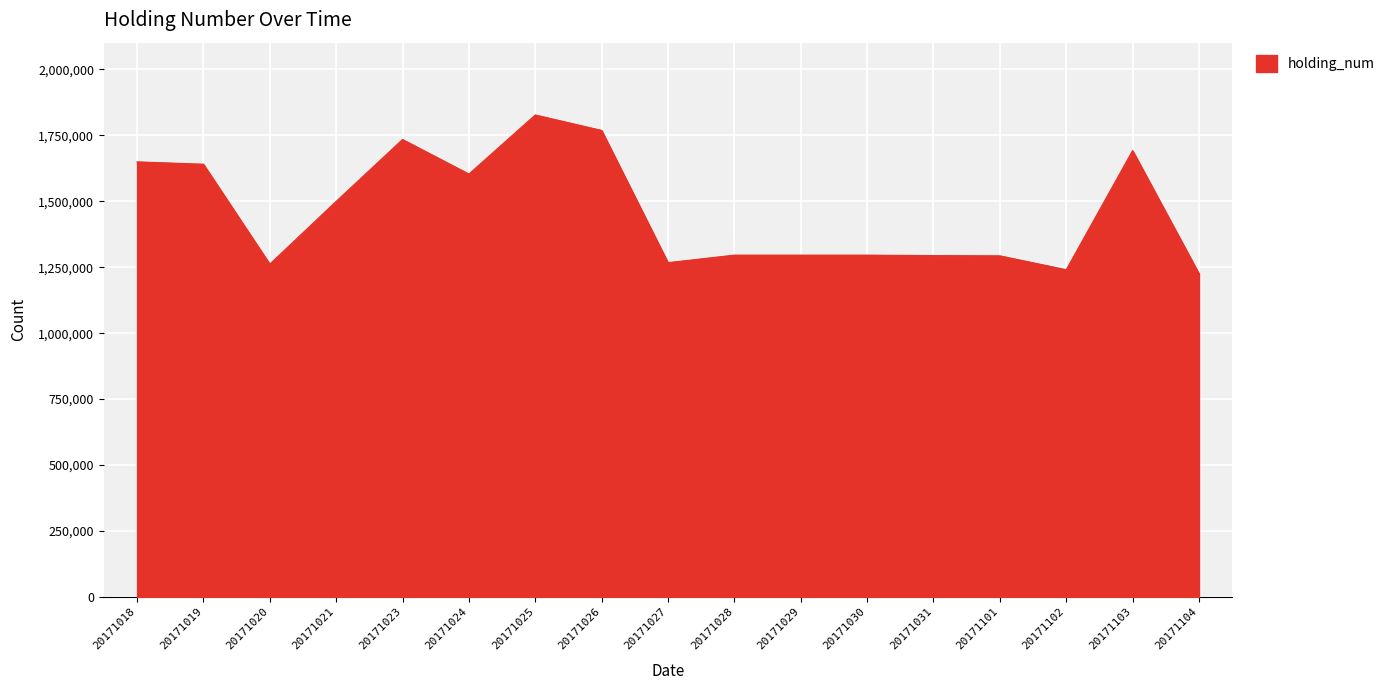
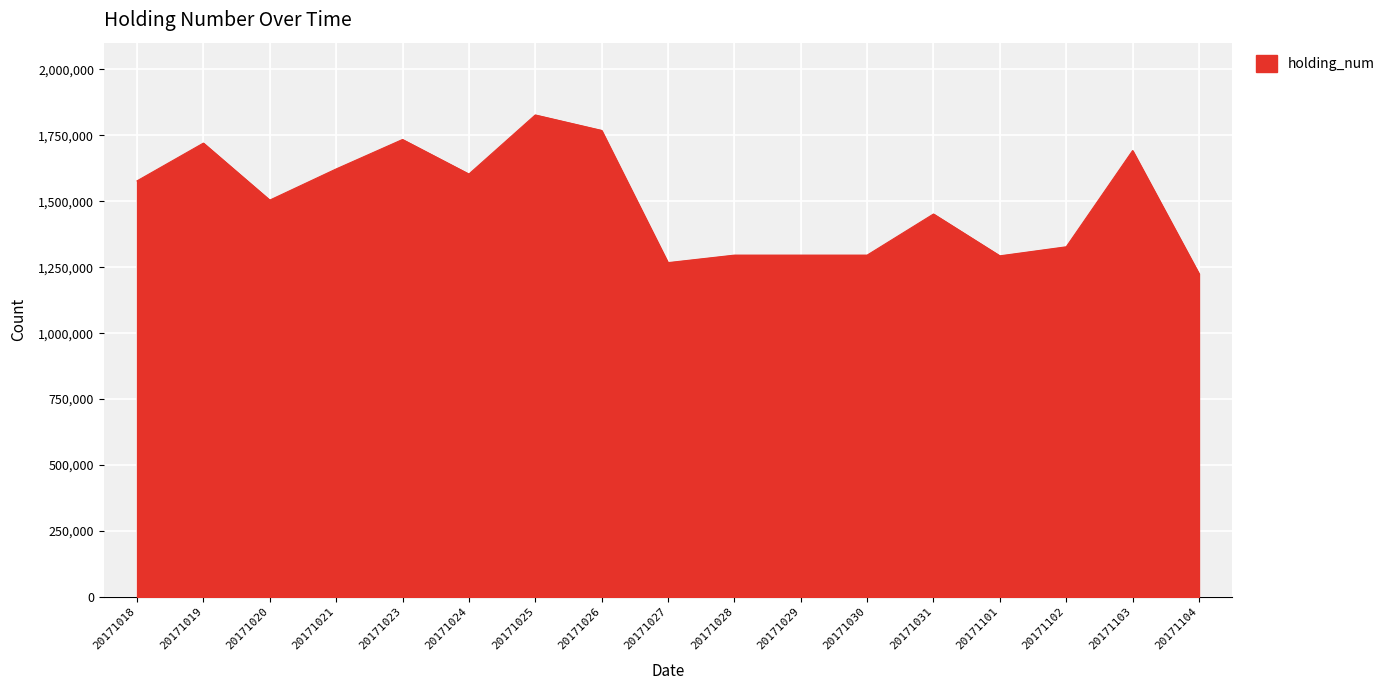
20171018: 1,650,000 -> 1,580,000
20171019: 1,640,000 -> 1,720,000
20171020: 1,260,000 -> 1,500,000
20171021: 1,500,000 -> 1,620,000
20171031: 1,290,000 -> 1,450,000
20171102: 1,240,000 -> 1,330,000
